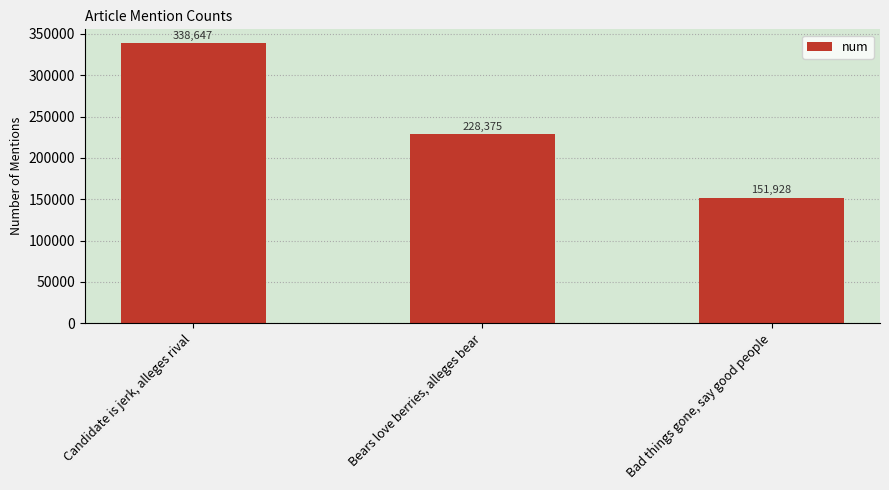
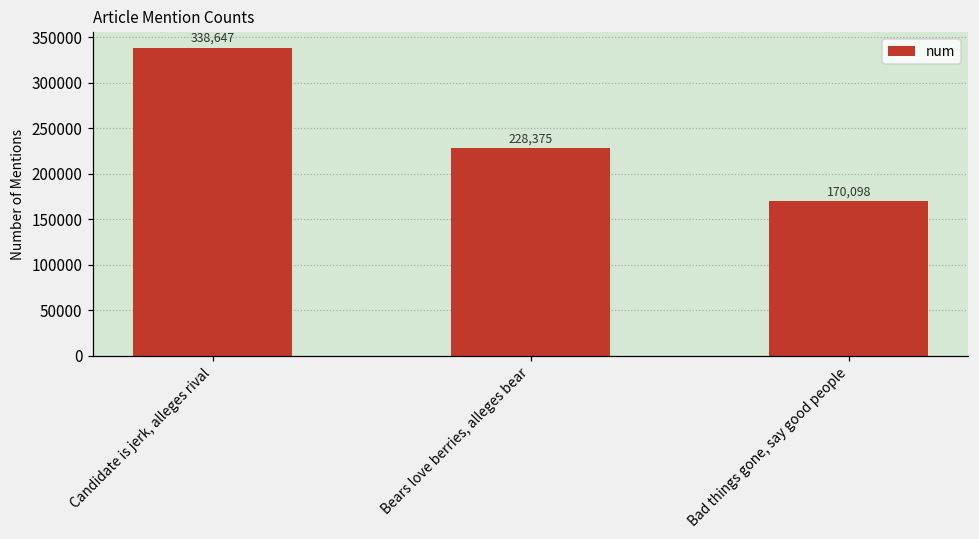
Bad things gone, say good people: 151,928 -> 170,098
